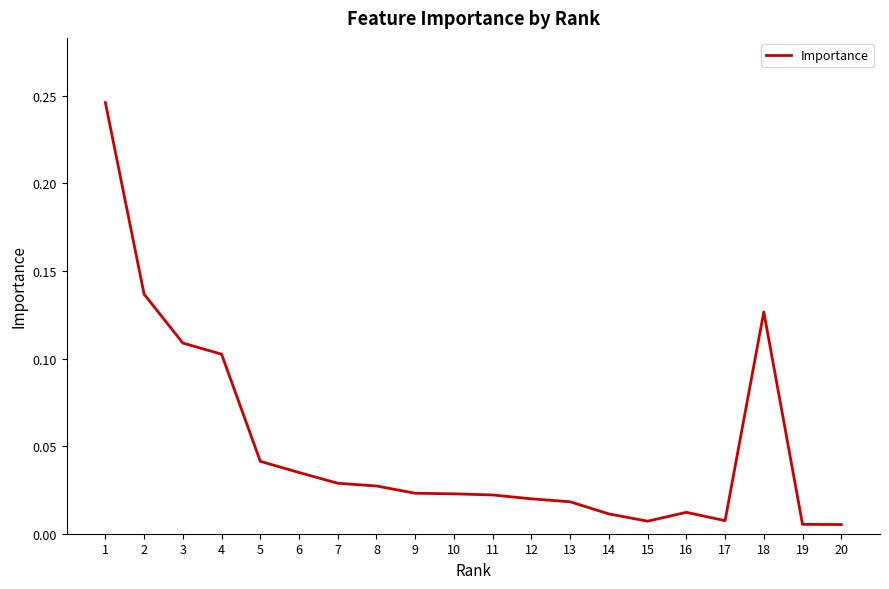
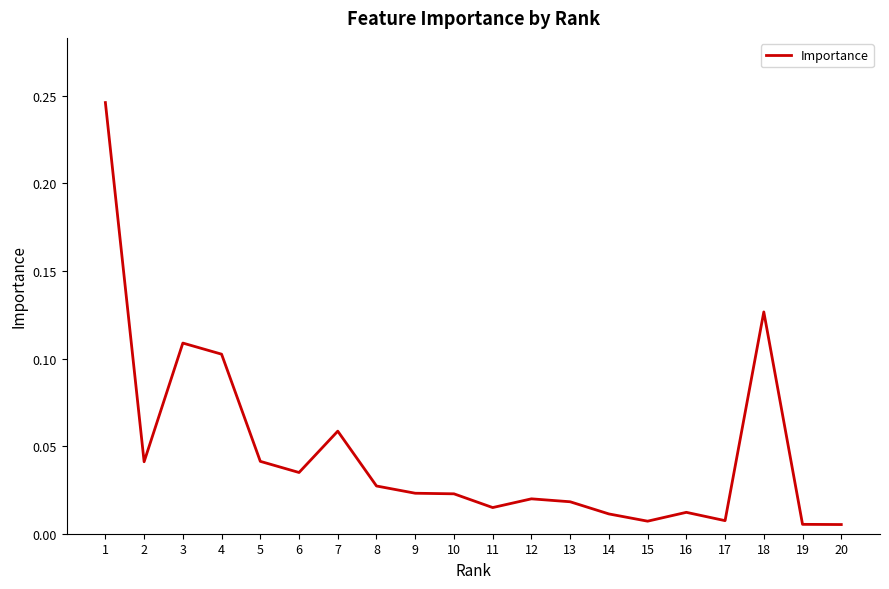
2: 0.137 -> 0.041
7: 0.029 -> 0.059
11: 0.022 -> 0.015
